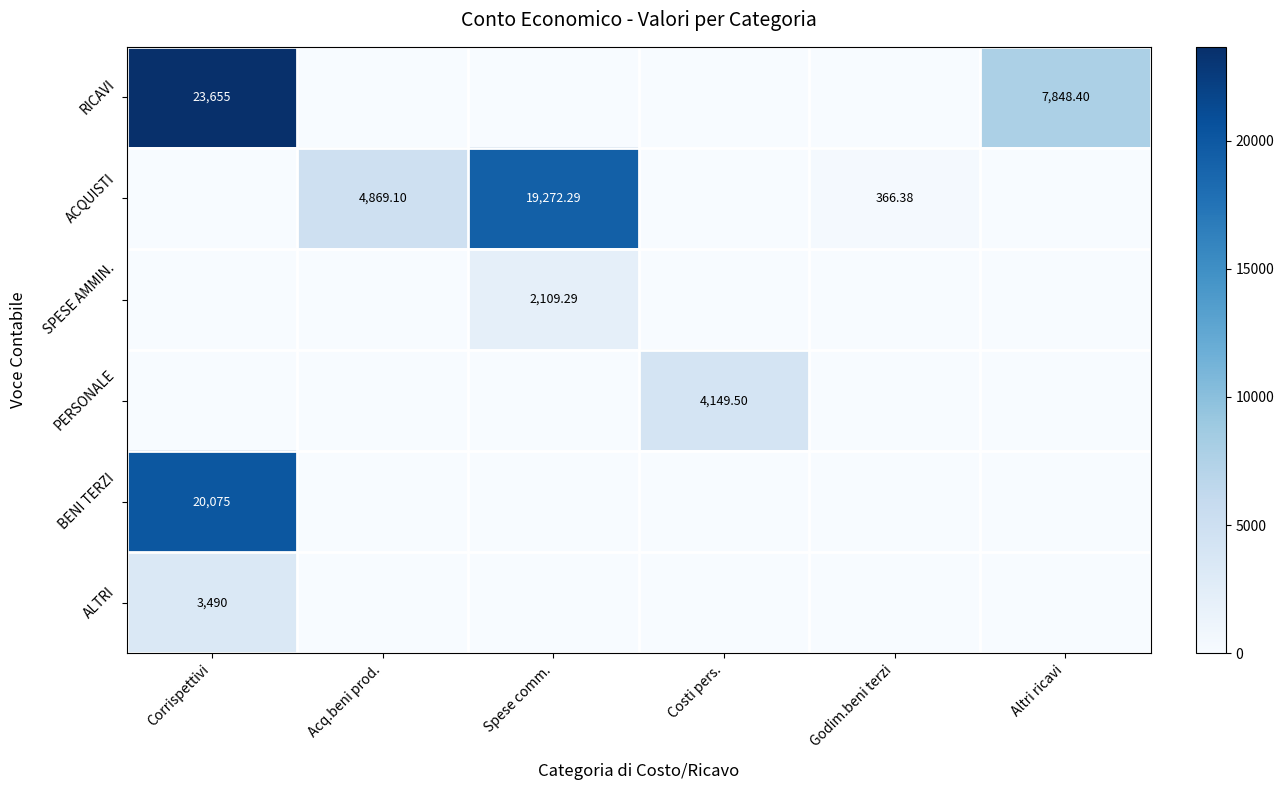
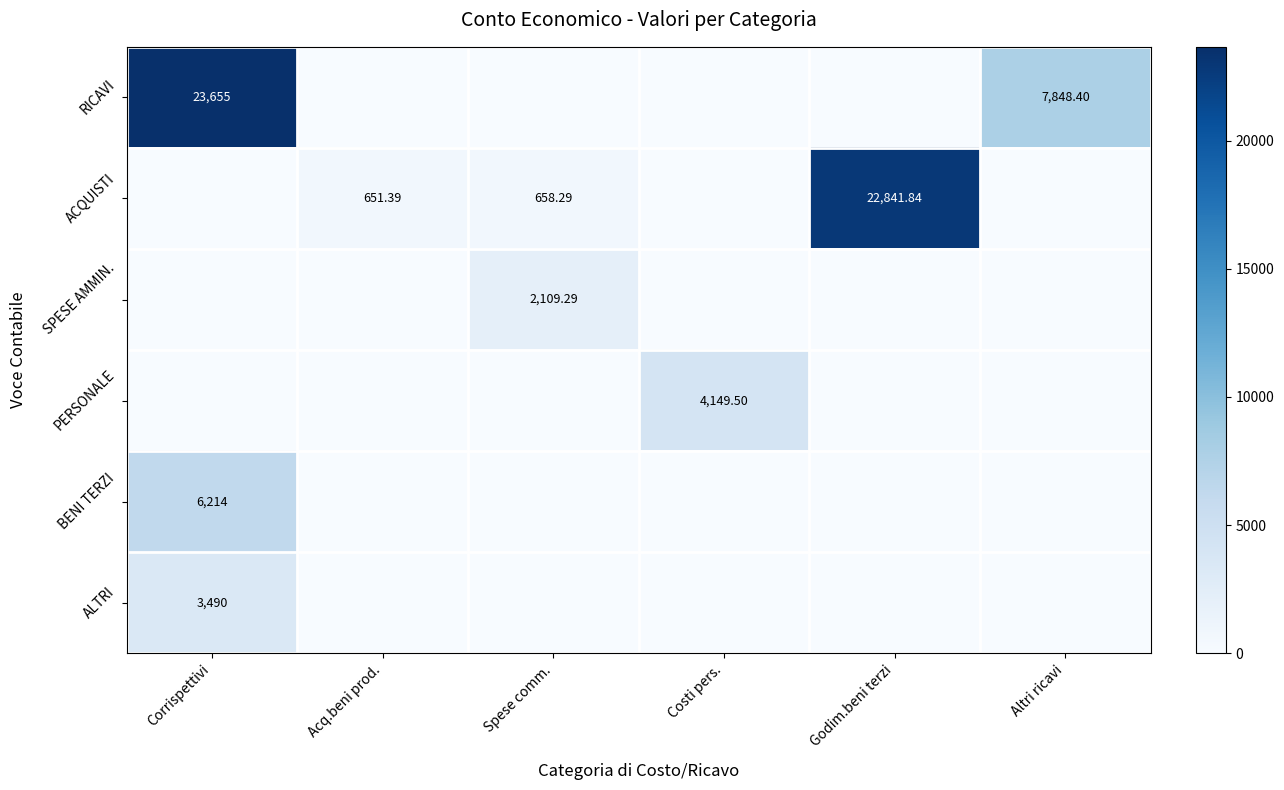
ACQUISTI, Acq.beni prod.: 4,869.10 -> 651.39
ACQUISTI, Spese comm.: 19,272.29 -> 658.29
ACQUISTI, Godim.beni terzi: 366.38 -> 22,841.84
BENI TERZI, Corrispettivi: 20,075 -> 6,214
